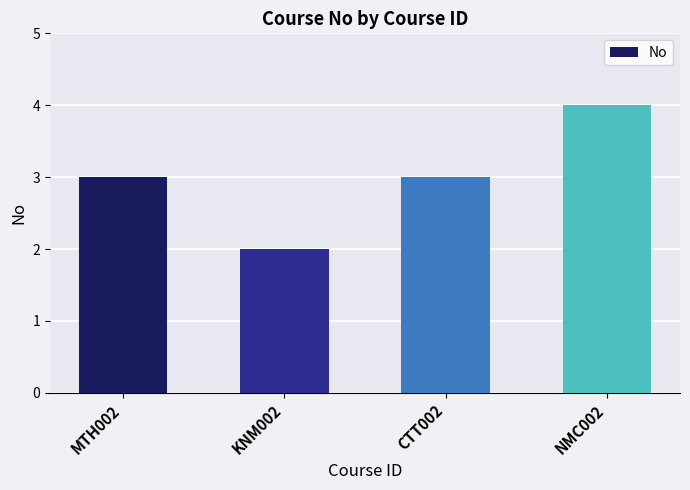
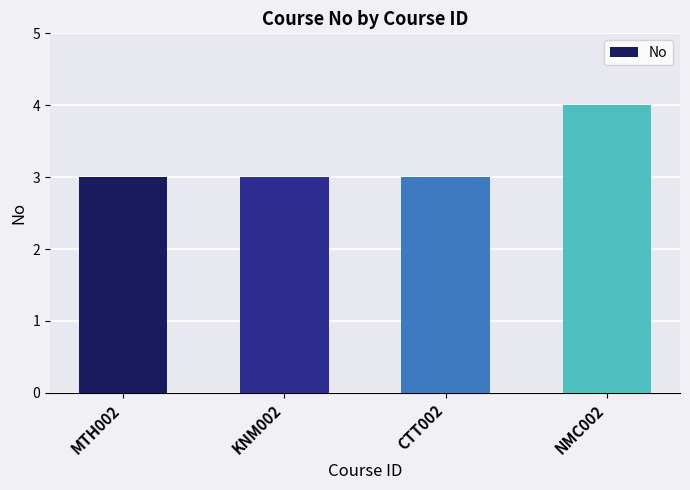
KNM002: 2 -> 3
